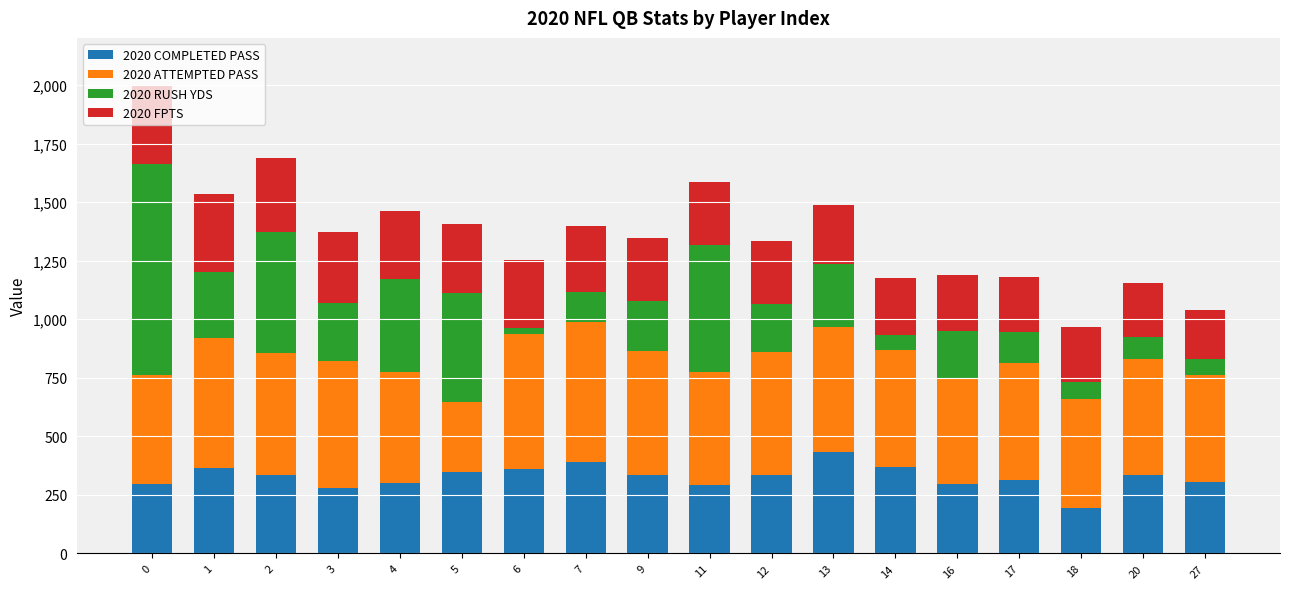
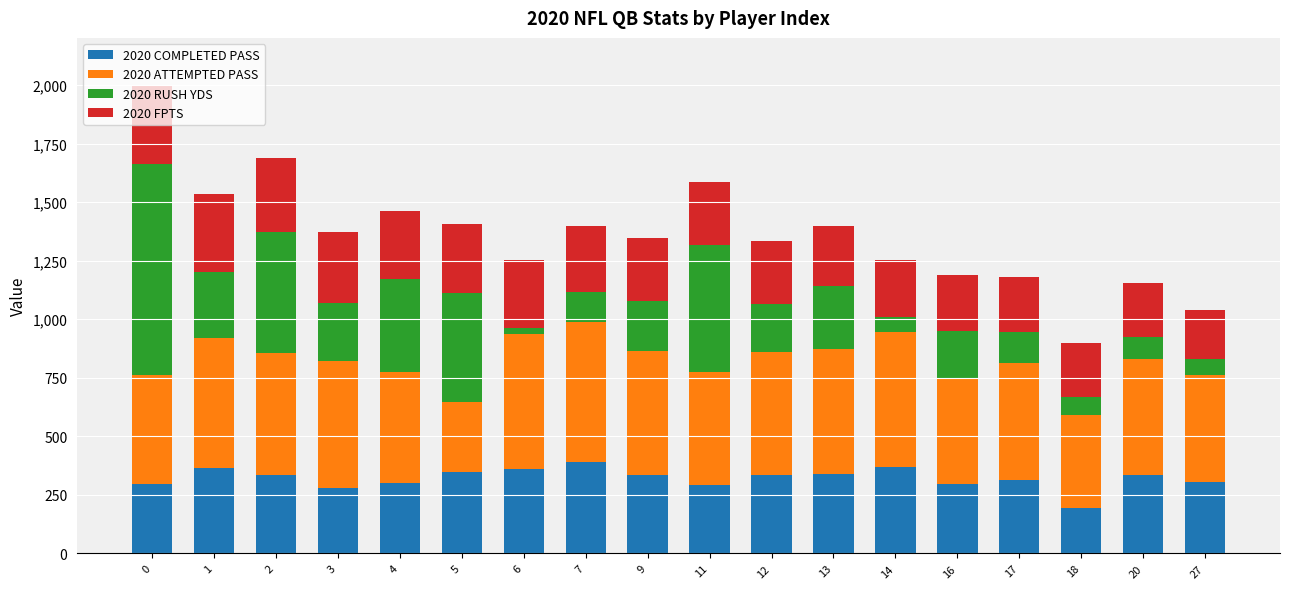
2020 COMPLETED PASS, 13: 430 -> 340
2020 ATTEMPTED PASS, 14: 500 -> 580
2020 ATTEMPTED PASS, 18: 470 -> 400
